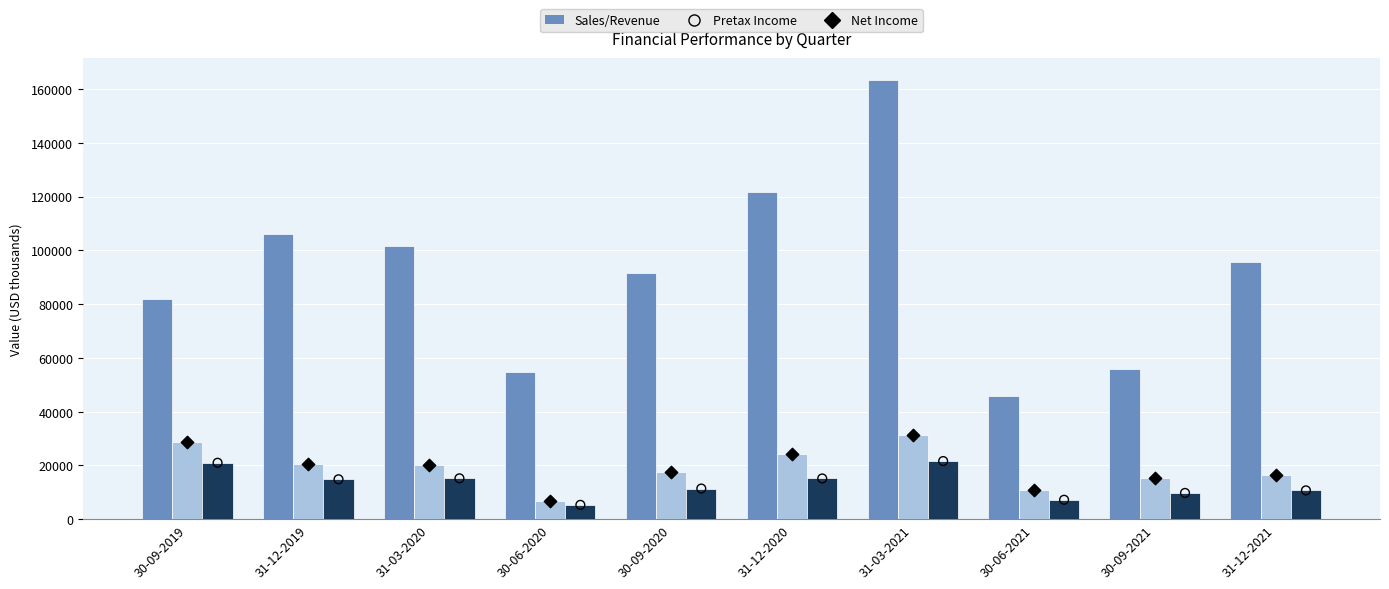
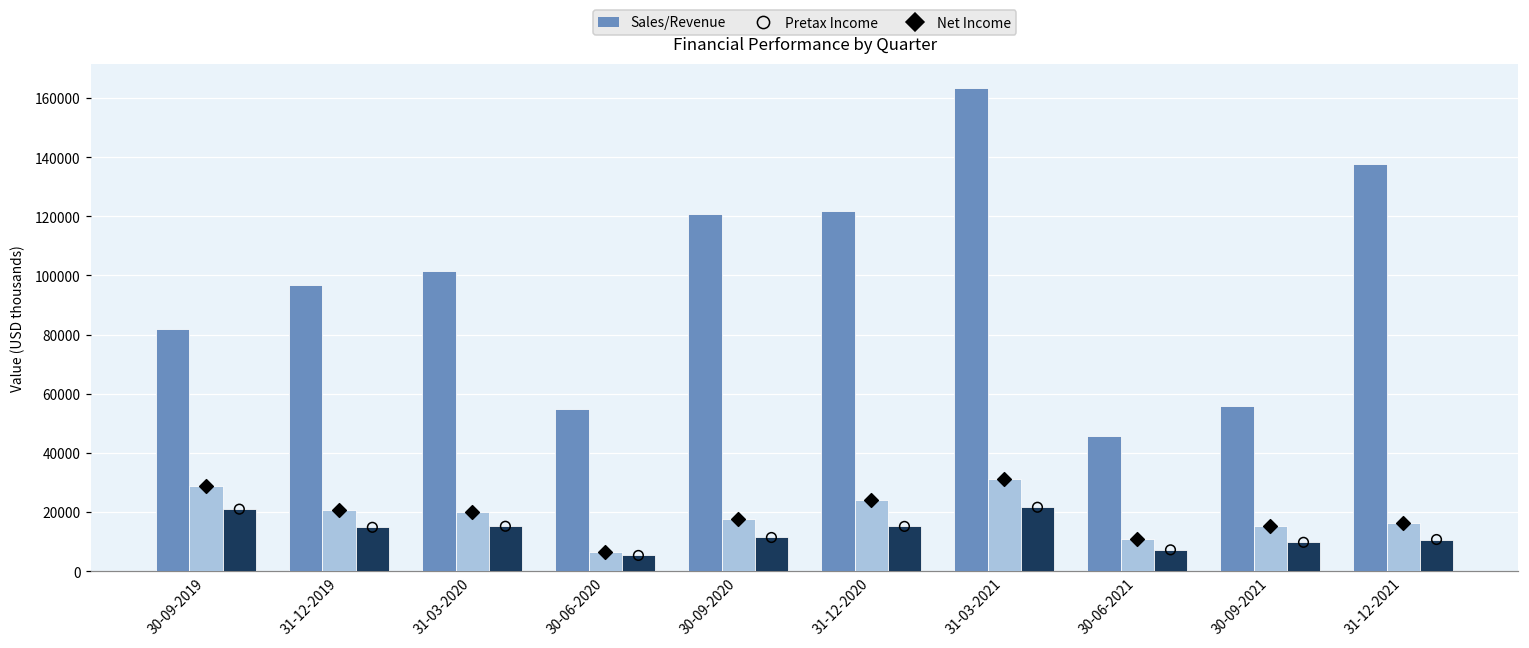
Sales/Revenue, 31-12-2019: 106000 -> 97000
Sales/Revenue, 30-09-2020: 92000 -> 121000
Sales/Revenue, 31-12-2021: 96000 -> 138000
